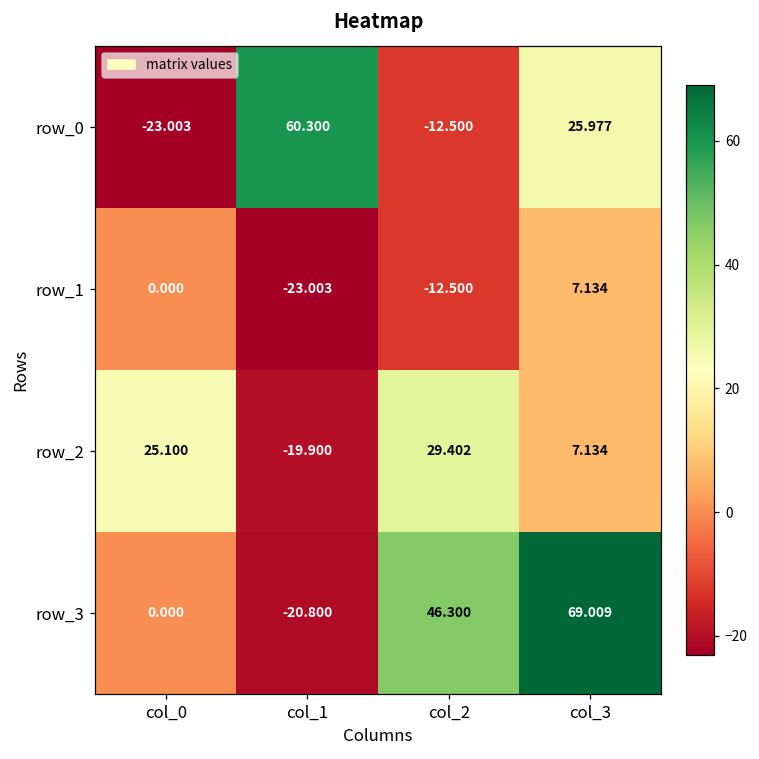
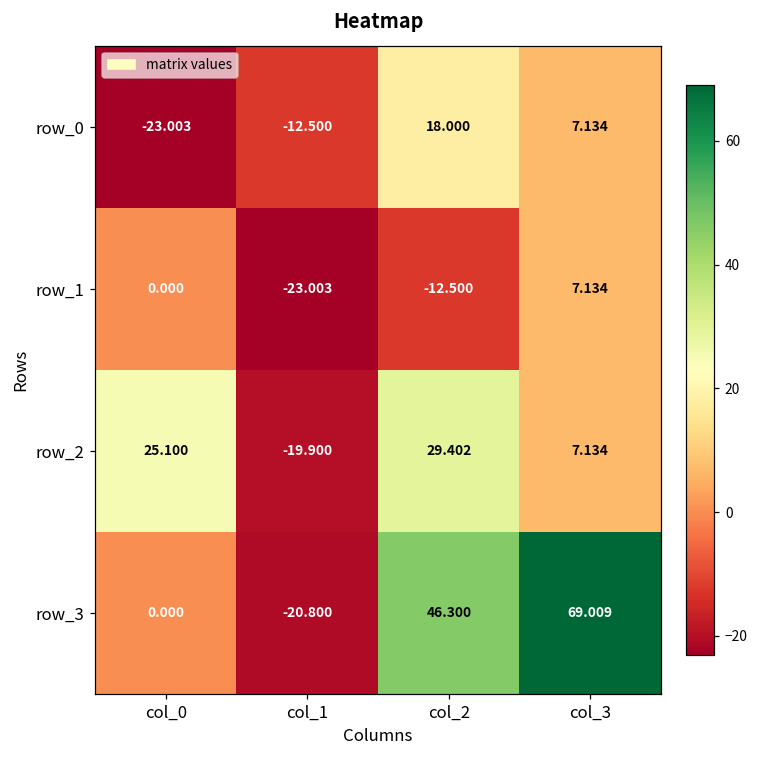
row_0, col_1: 60.300 -> -12.500
row_0, col_2: -12.500 -> 18.000
row_0, col_3: 25.977 -> 7.134
